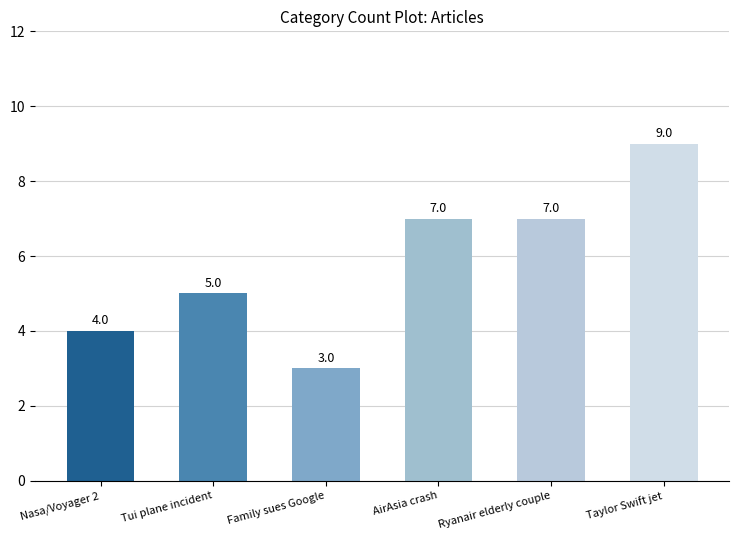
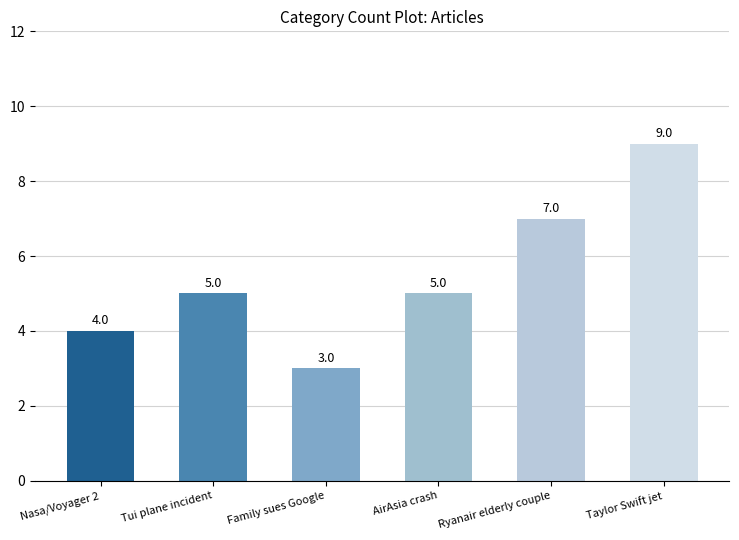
AirAsia crash: 7.0 -> 5.0
